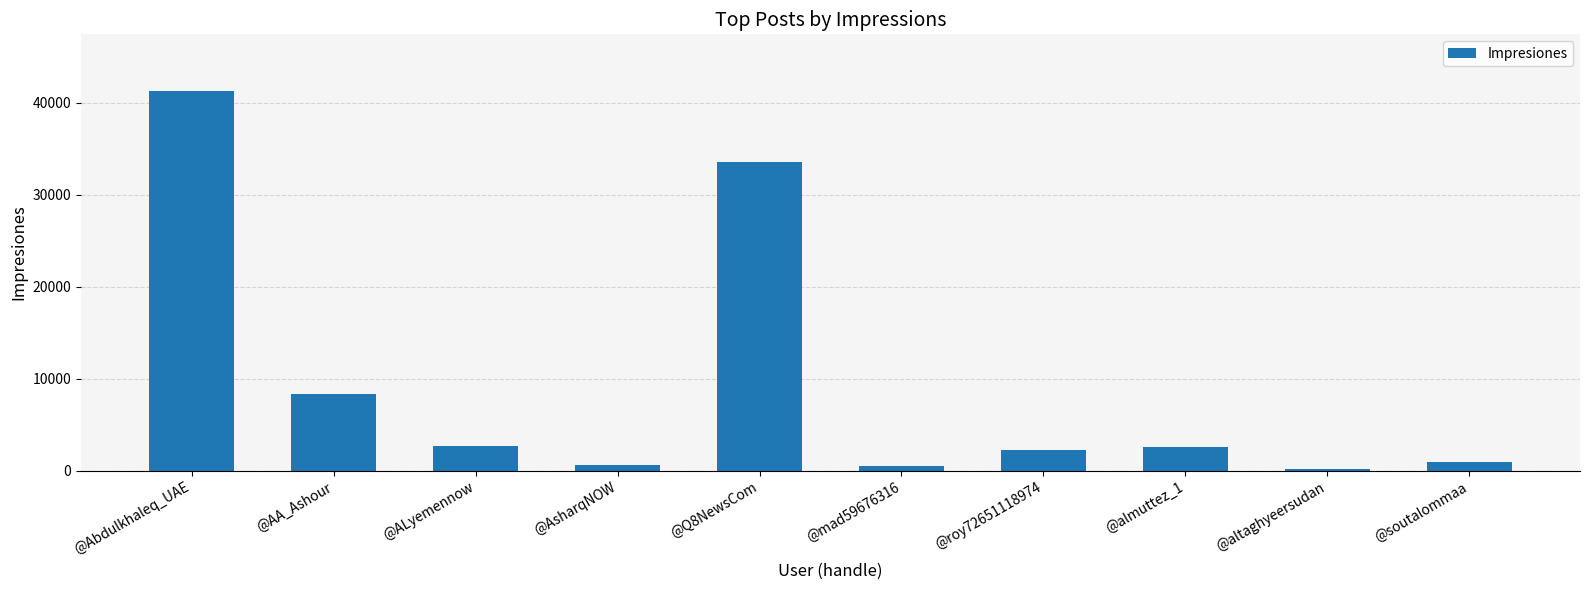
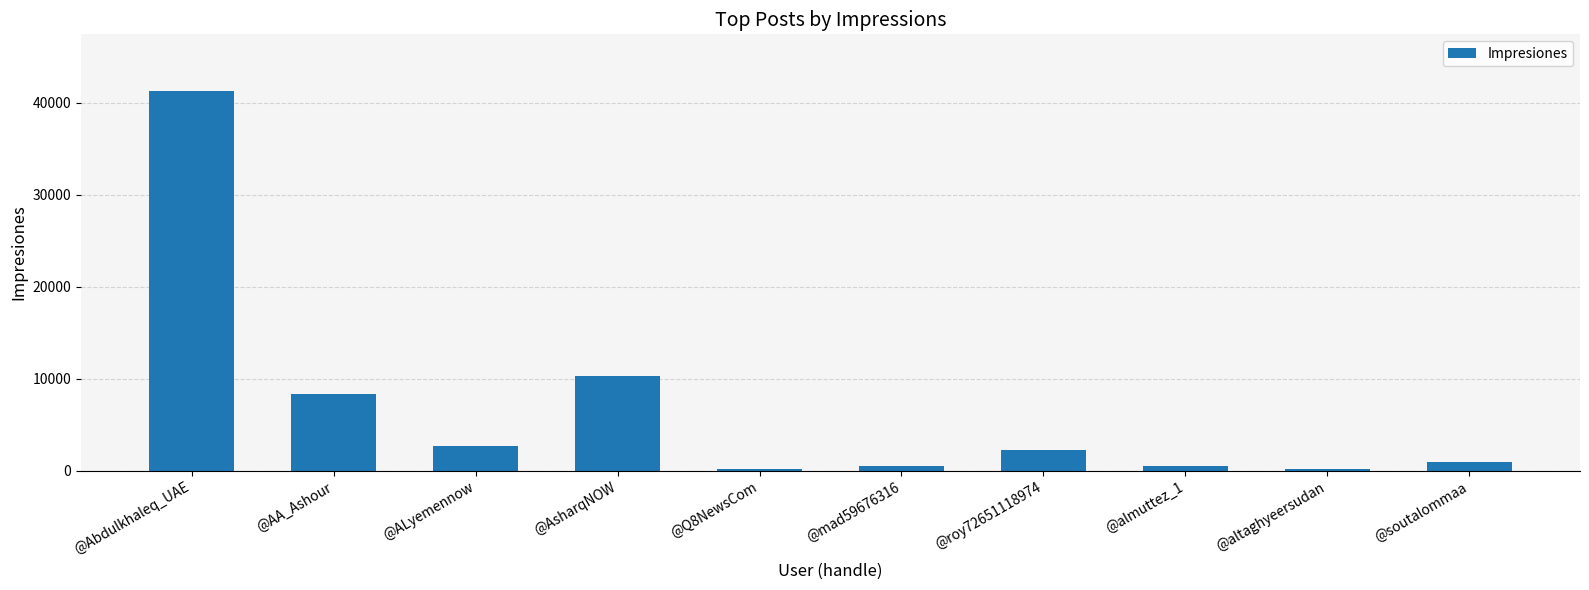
@AsharqNOW: 1000 -> 10000
@Q8NewsCom: 34000 -> 0
@almuttez_1: 3000 -> 1000
